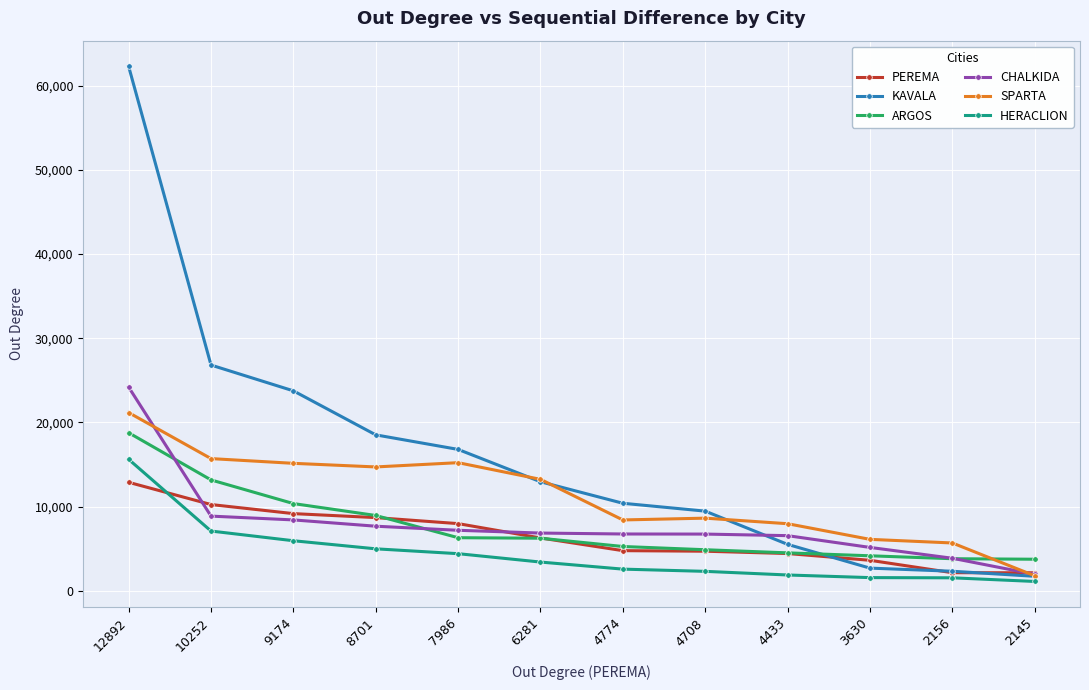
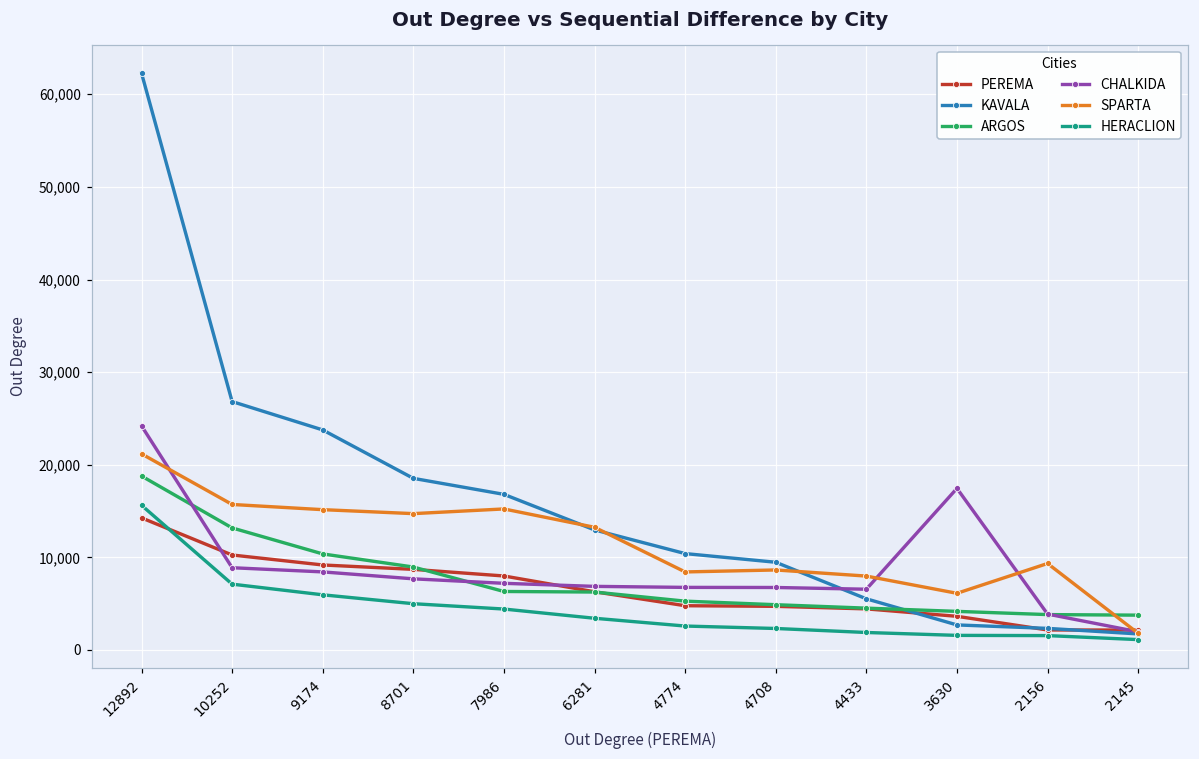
PEREMA, 12892: 13,000 -> 14,000
CHALKIDA, 3630: 5,000 -> 17,000
SPARTA, 2156: 6,000 -> 9,000
